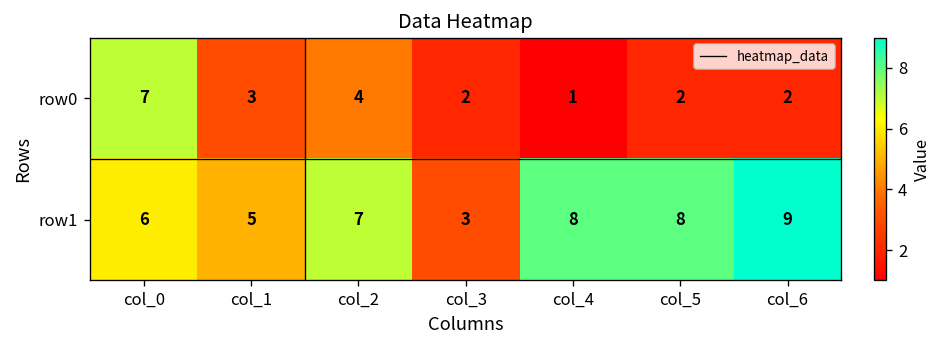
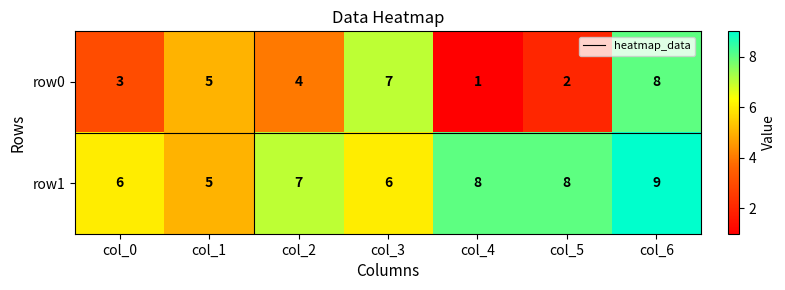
row0, col_0: 7 -> 3
row0, col_1: 3 -> 5
row0, col_3: 2 -> 7
row0, col_6: 2 -> 8
row1, col_3: 3 -> 6
